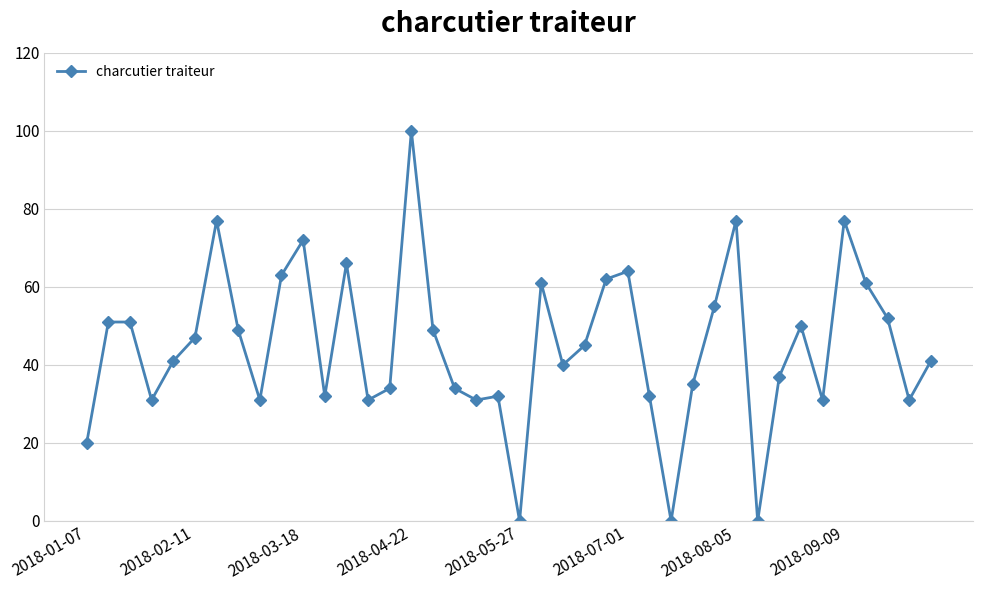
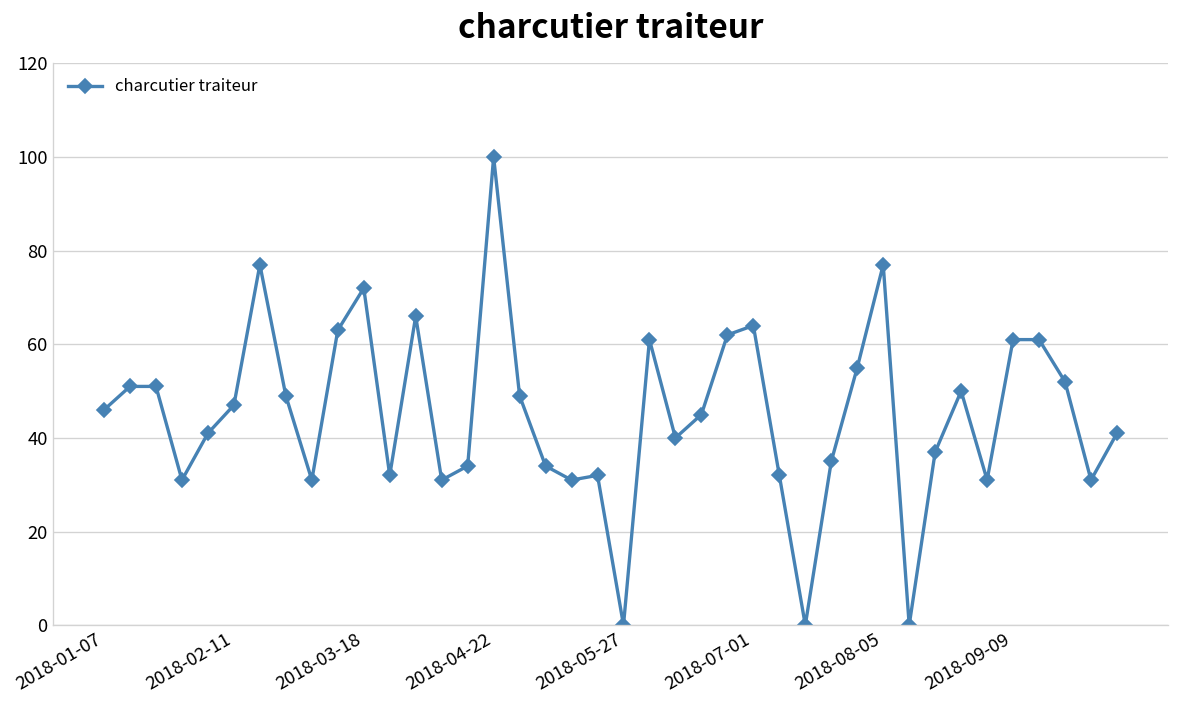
2018-01-07: 20 -> 46
2018-09-09: 77 -> 61
